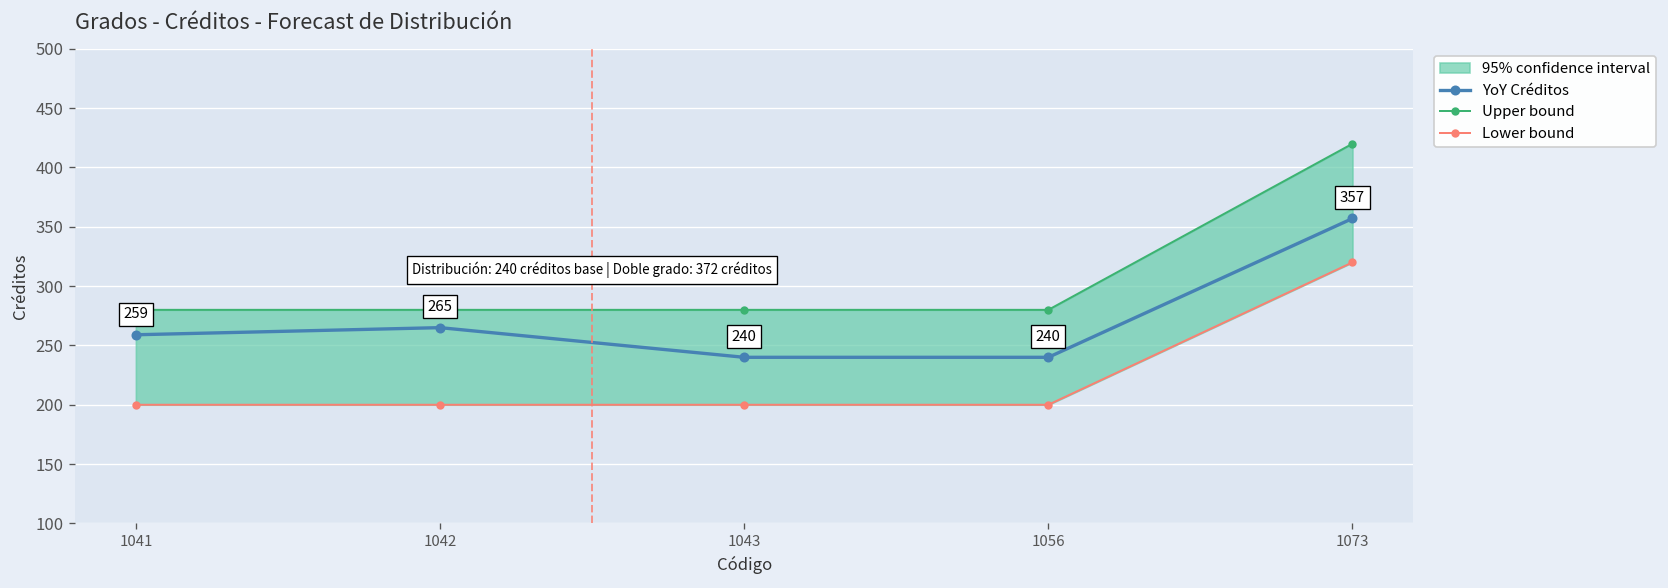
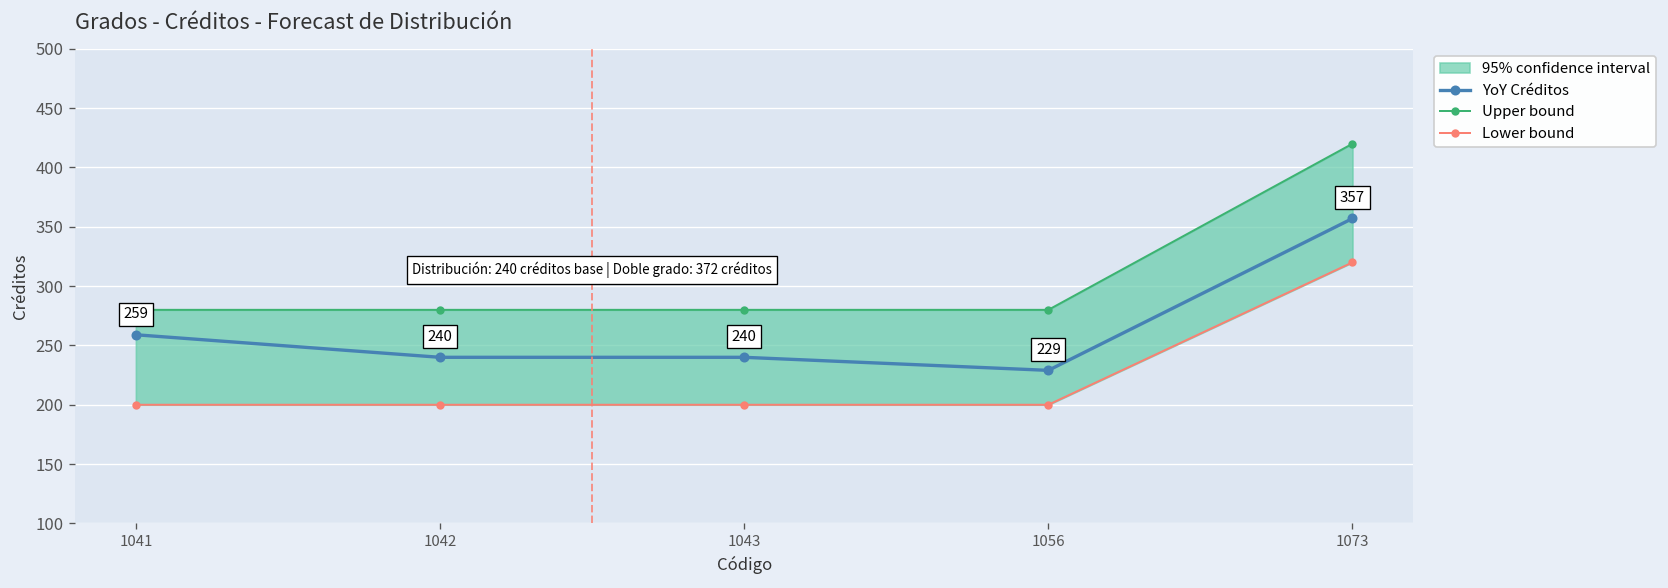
YoY Créditos, 1042: 265 -> 240
YoY Créditos, 1056: 240 -> 229
